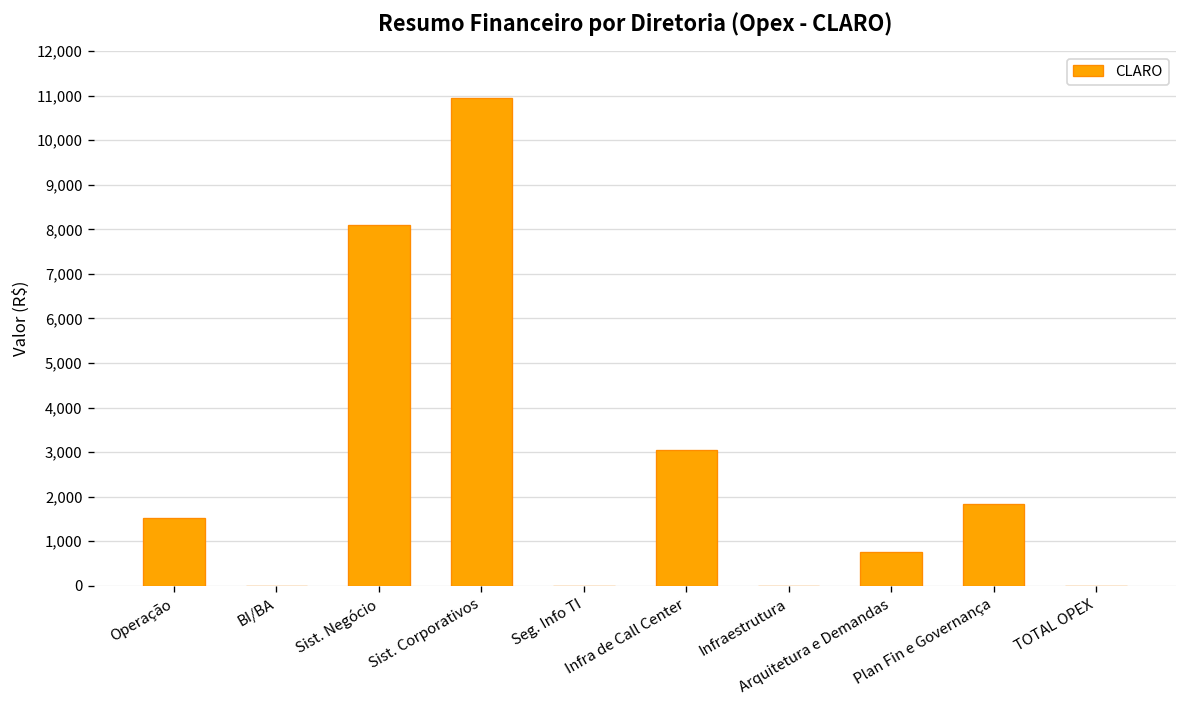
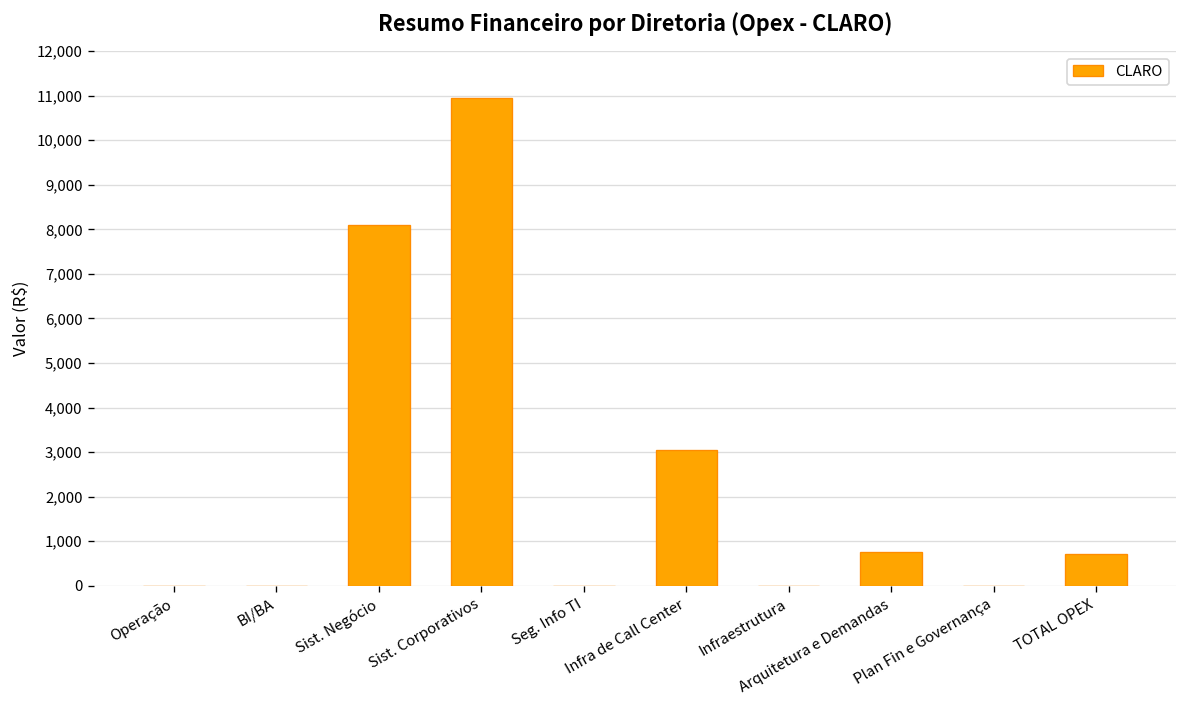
Operação: 1,500 -> 0
Plan Fin e Governança: 1,800 -> 0
TOTAL OPEX: 0 -> 700
